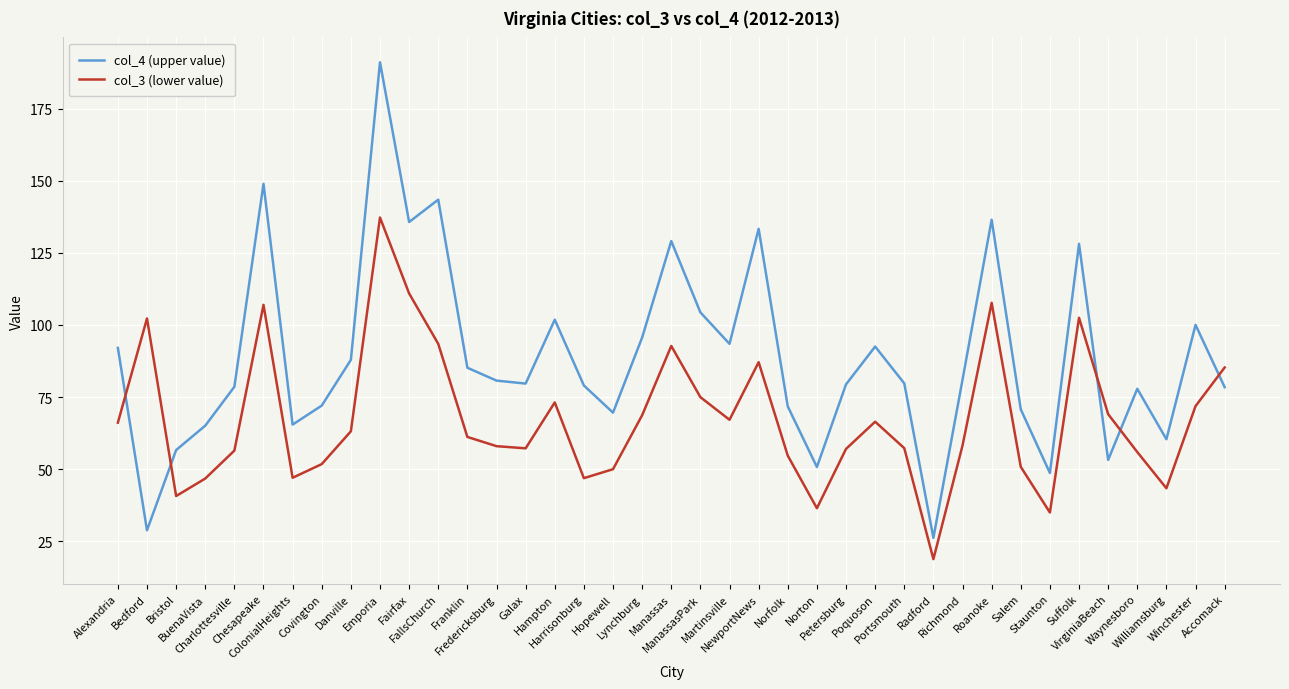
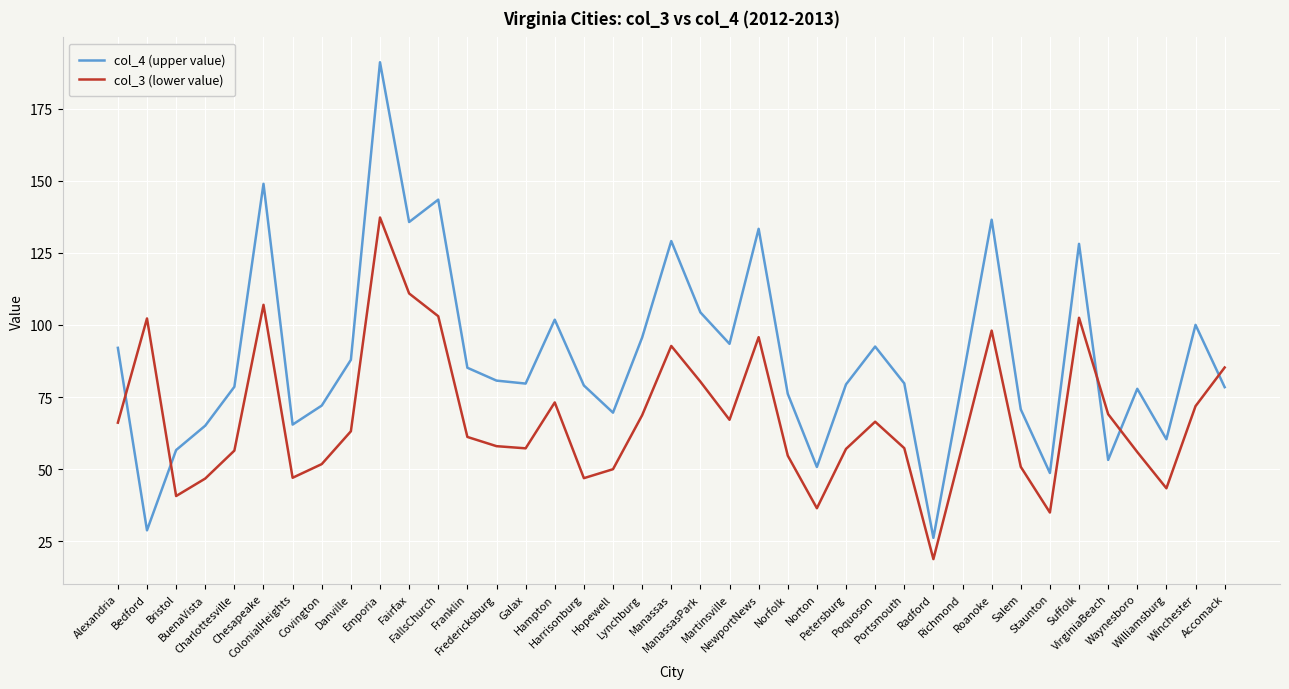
col_3 (lower value), FallsChurch: 93 -> 103
col_3 (lower value), ManassasPark: 75 -> 80
col_3 (lower value), NewportNews: 87 -> 96
col_4 (upper value), Norfolk: 72 -> 76
col_3 (lower value), Roanoke: 108 -> 98
